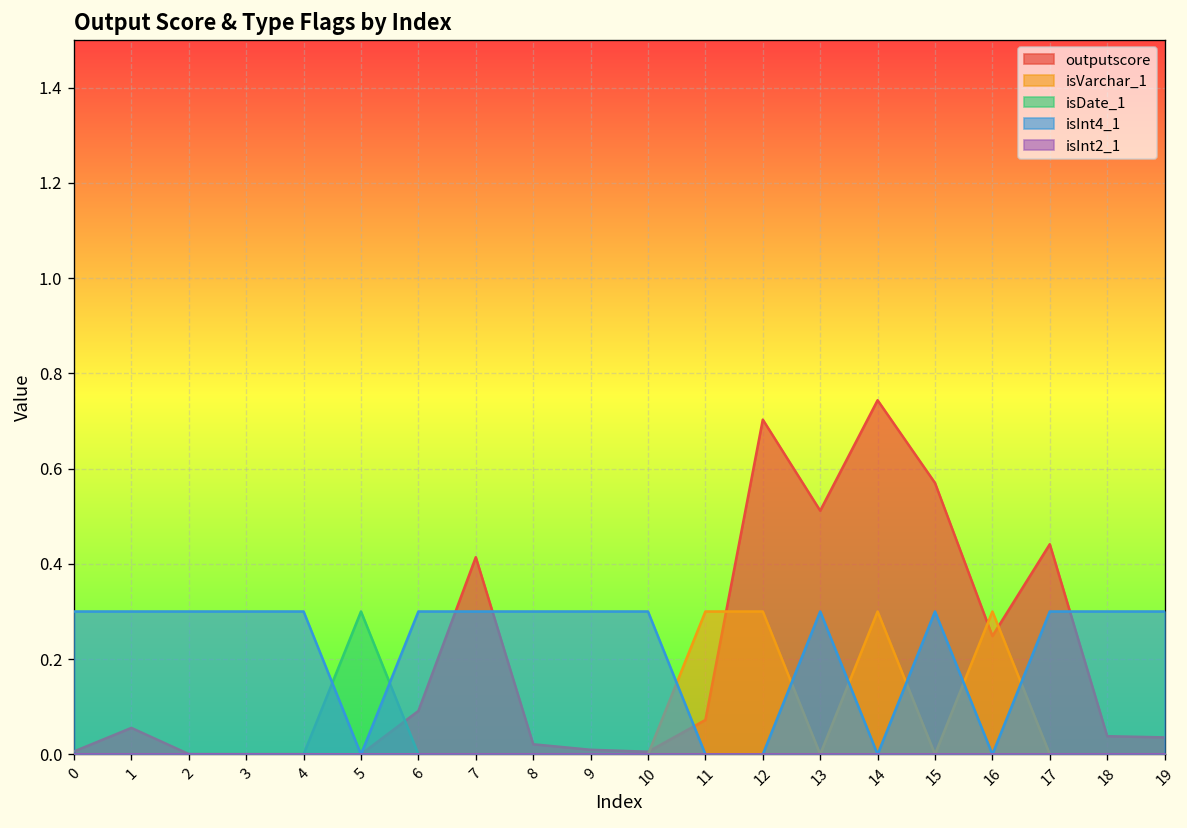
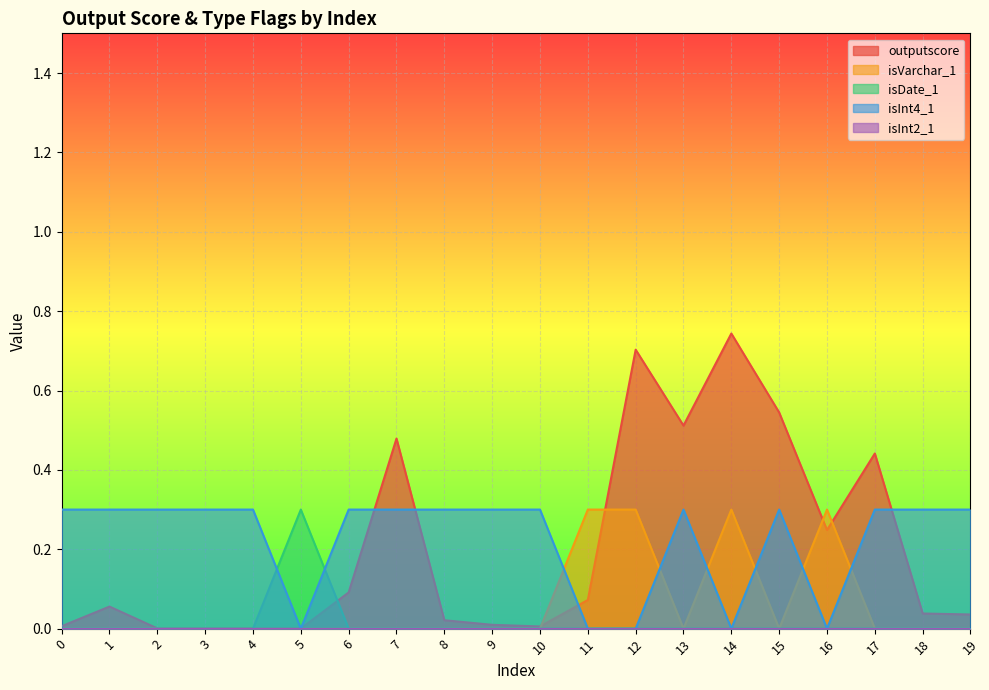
outputscore, 7: 0.41 -> 0.48
outputscore, 15: 0.57 -> 0.54
